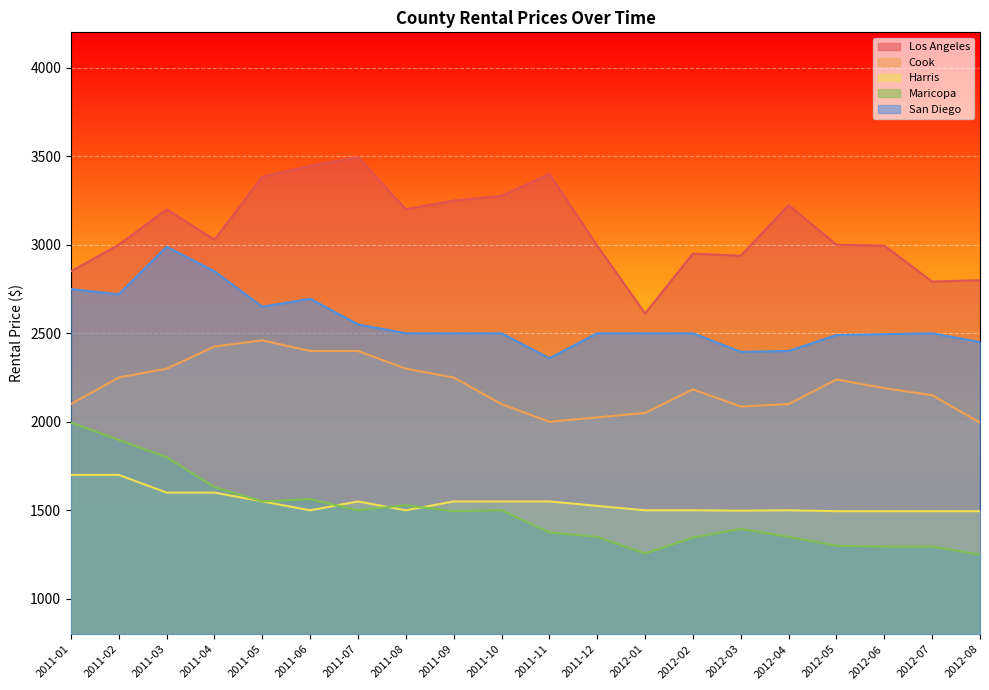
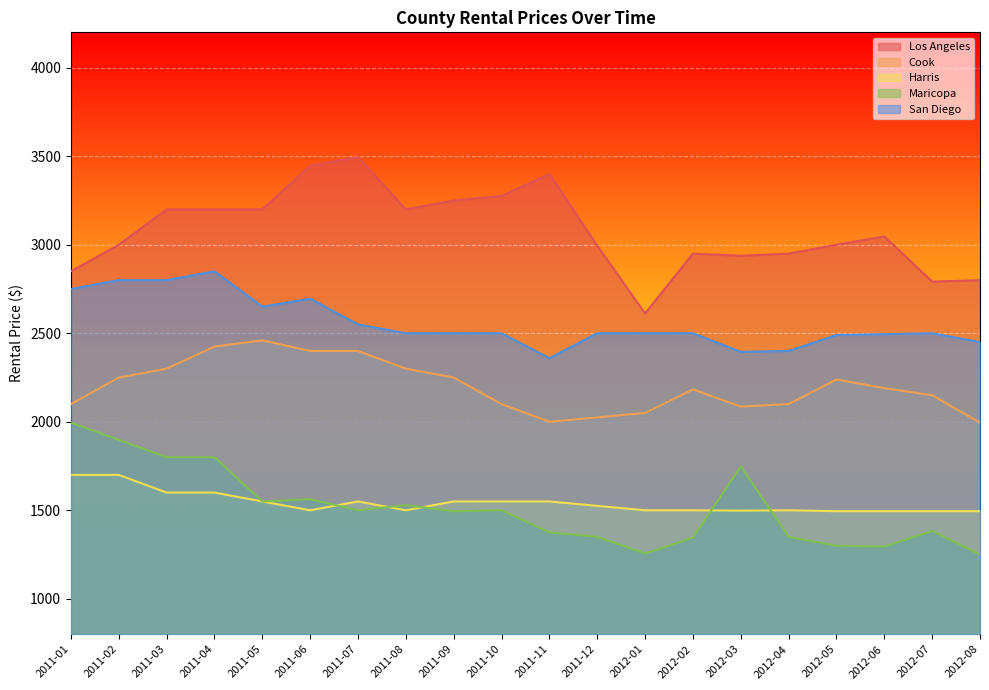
San Diego, 2011-02: 2720 -> 2800
San Diego, 2011-03: 2990 -> 2800
Los Angeles, 2011-04: 3030 -> 3200
Maricopa, 2011-04: 1630 -> 1800
Los Angeles, 2011-05: 3380 -> 3200
Maricopa, 2012-03: 1400 -> 1750
Los Angeles, 2012-04: 3220 -> 2950
Los Angeles, 2012-06: 3000 -> 3050
Maricopa, 2012-07: 1300 -> 1380
